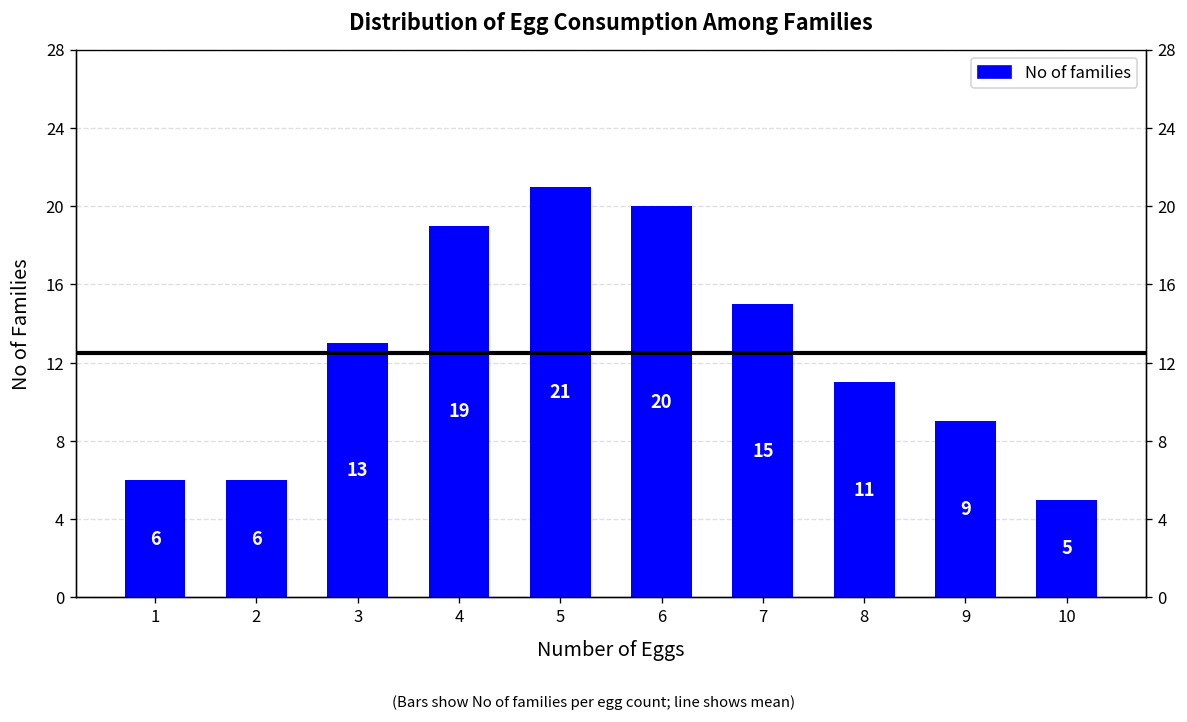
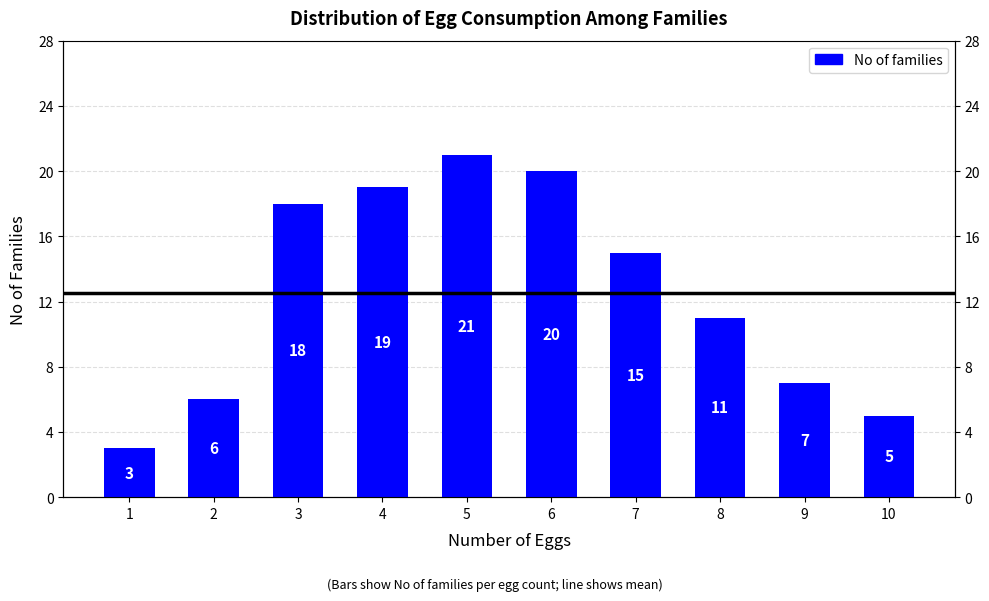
1: 6 -> 3
3: 13 -> 18
9: 9 -> 7
